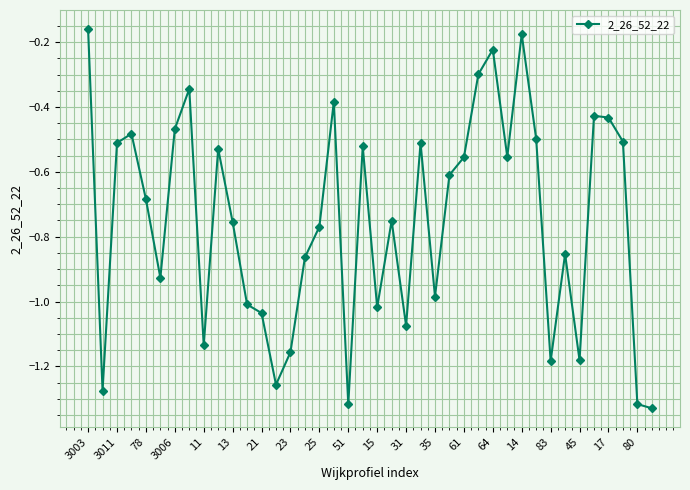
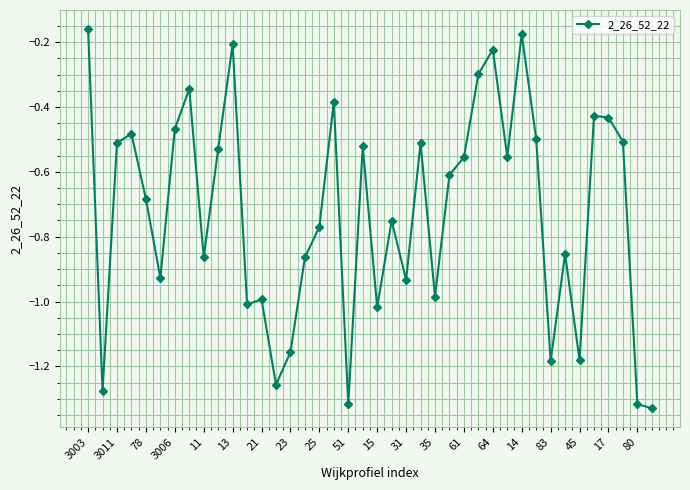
11: -1.14 -> -0.86
13: -0.75 -> -0.21
21: -1.04 -> -0.99
31: -1.07 -> -0.93
